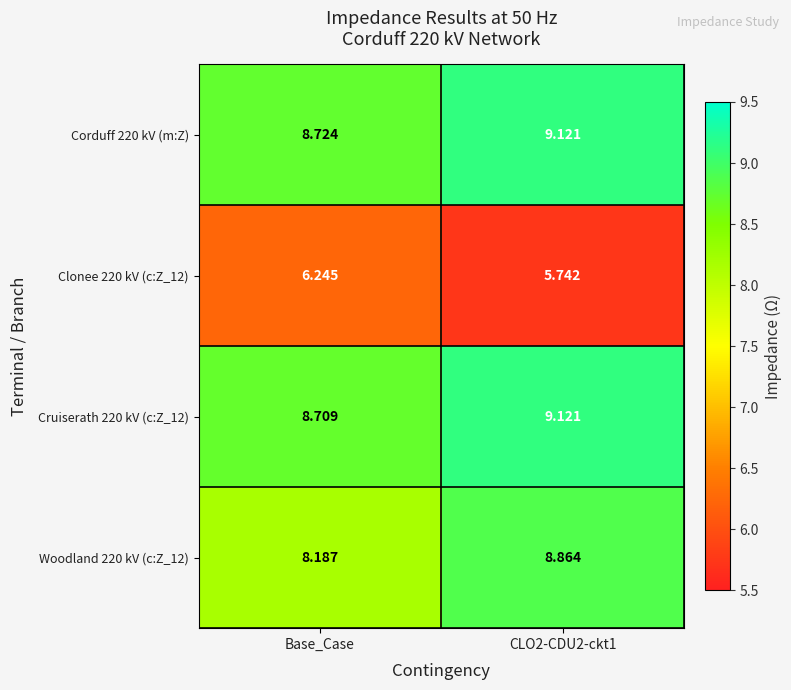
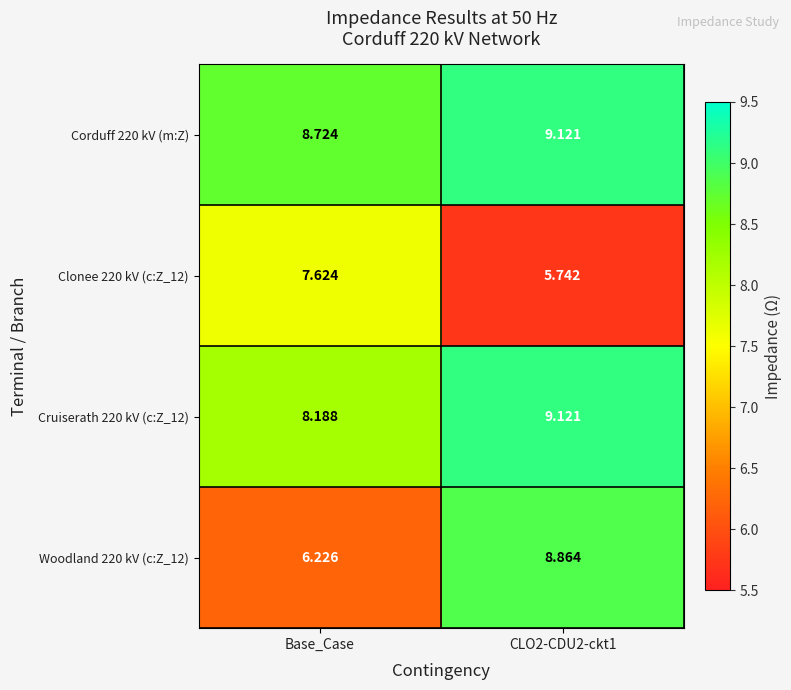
Clonee 220 kV (c:Z_12), Base_Case: 6.245 -> 7.624
Cruiserath 220 kV (c:Z_12), Base_Case: 8.709 -> 8.188
Woodland 220 kV (c:Z_12), Base_Case: 8.187 -> 6.226
